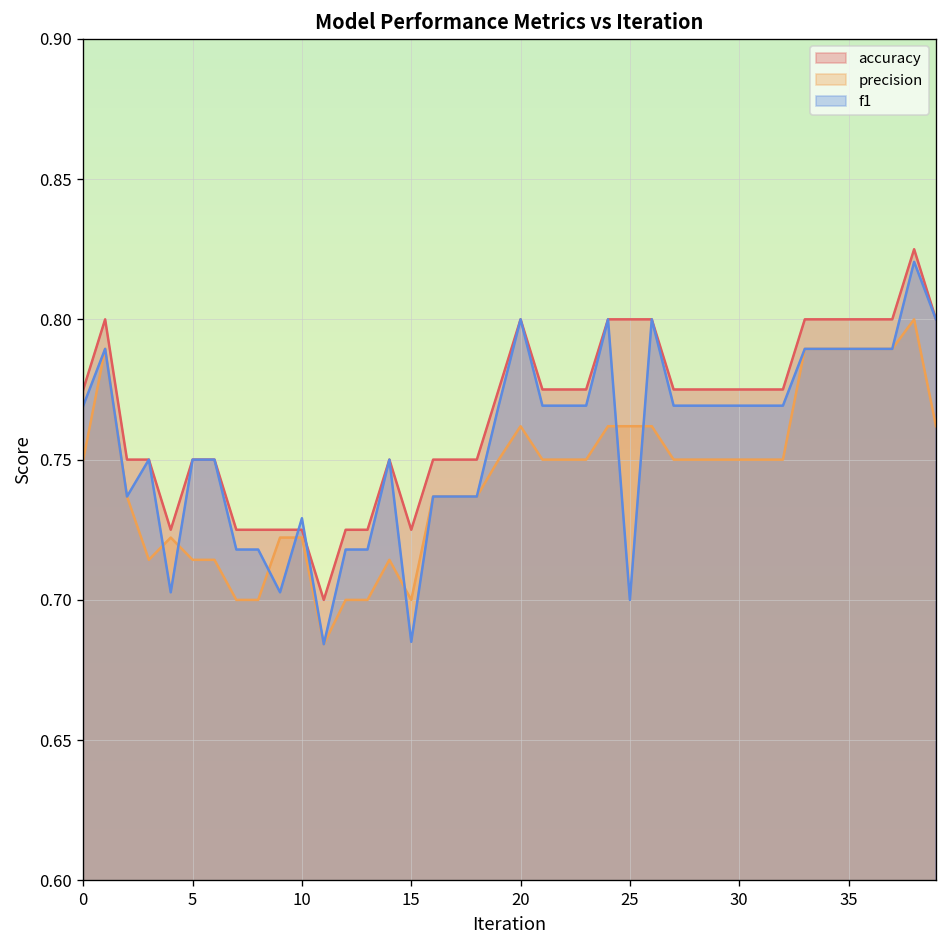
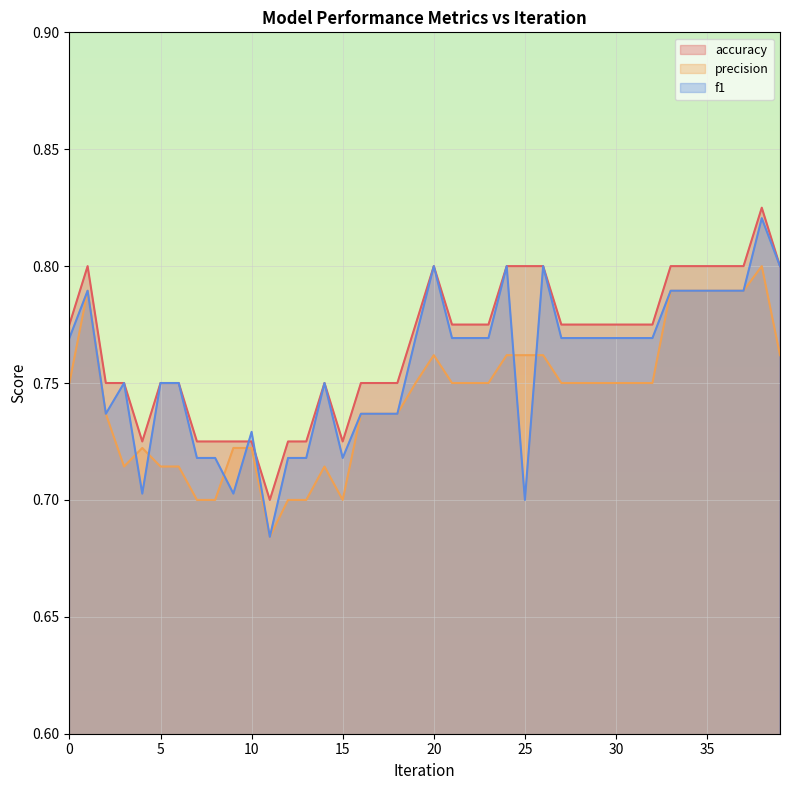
f1, 15: 0.685 -> 0.718
